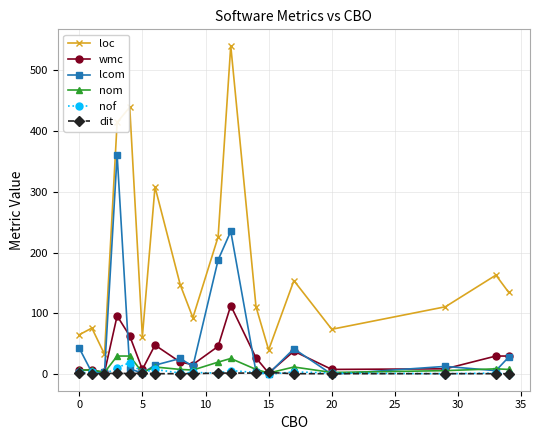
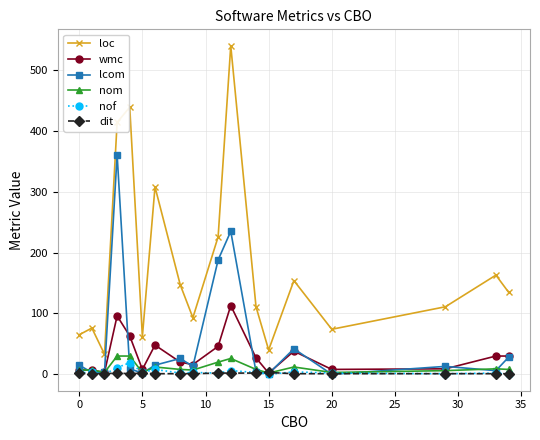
lcom, 0: 40 -> 20
